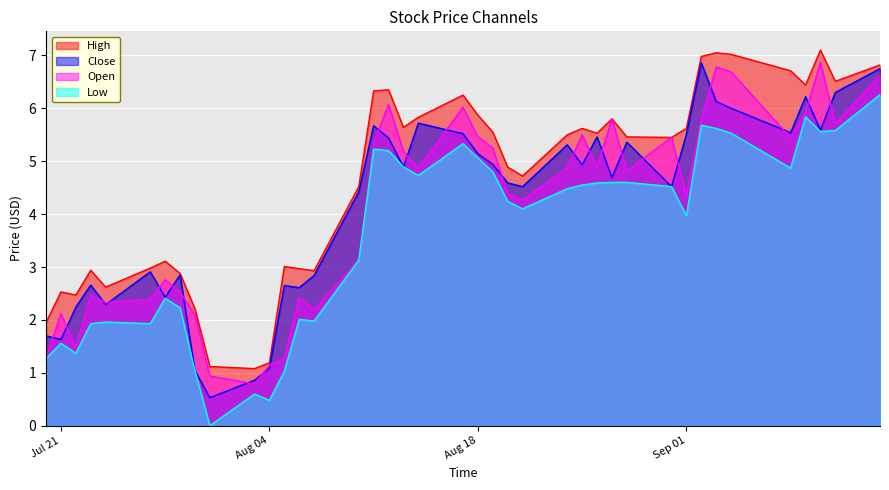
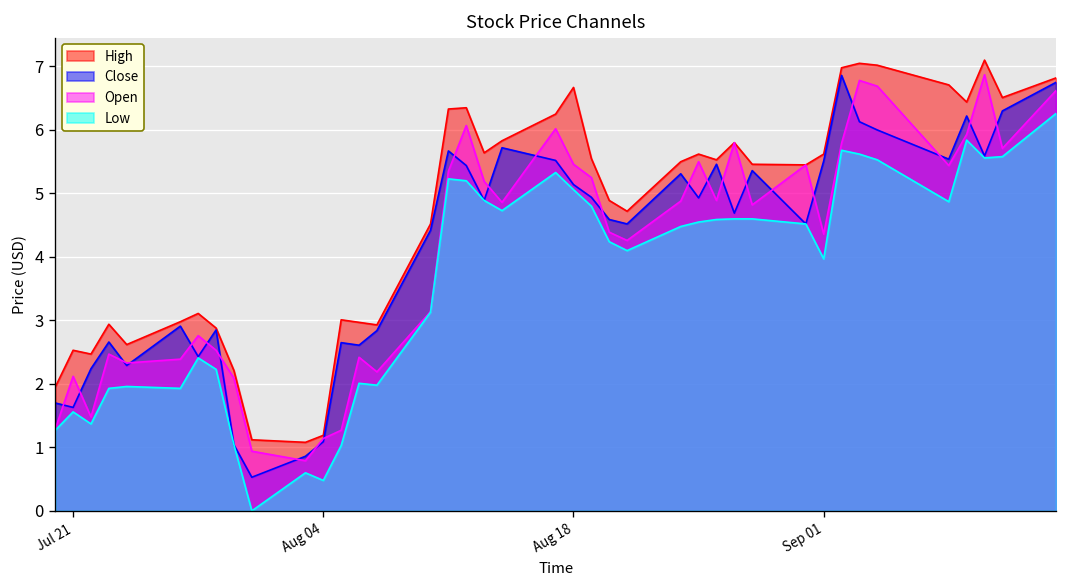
High, Aug 18: 5.9 -> 6.7
